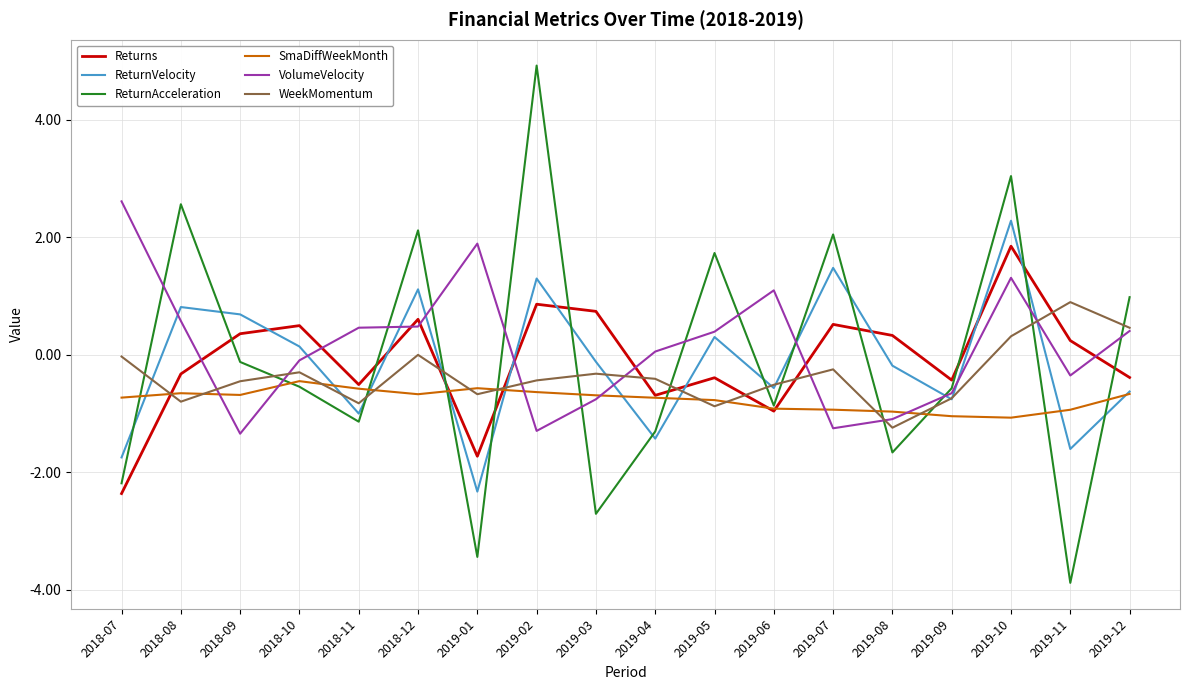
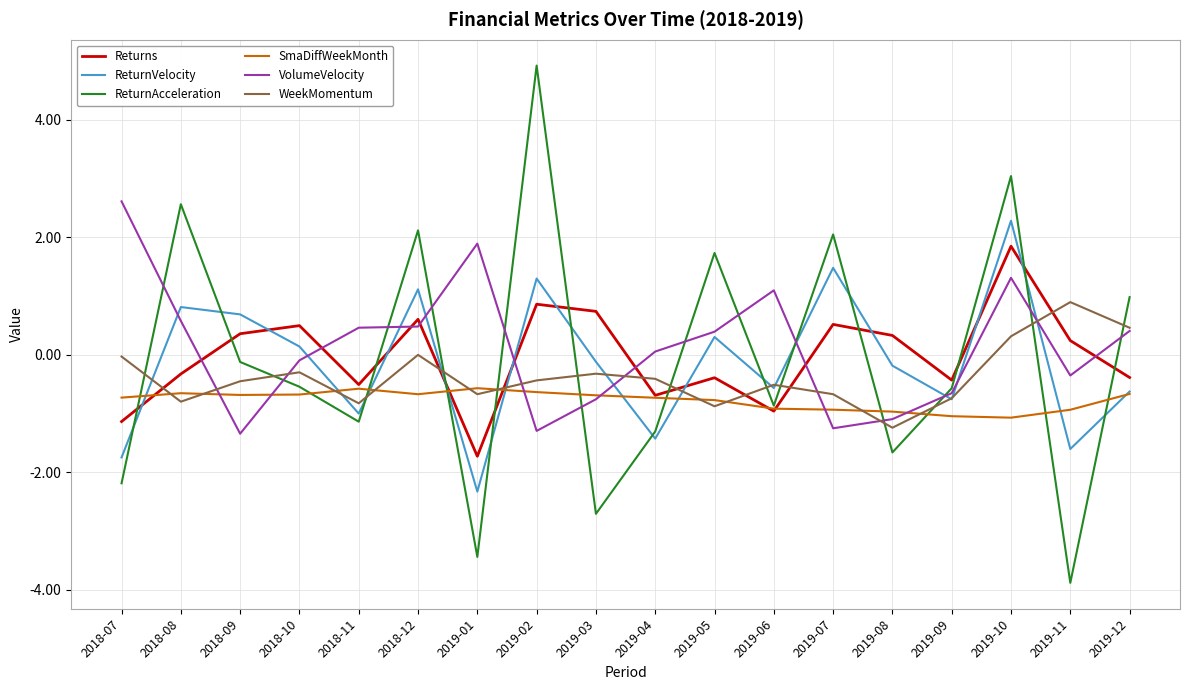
Returns, 2018-07: -2.4 -> -1.1
SmaDiffWeekMonth, 2018-10: -0.5 -> -0.7
WeekMomentum, 2019-07: -0.3 -> -0.7
